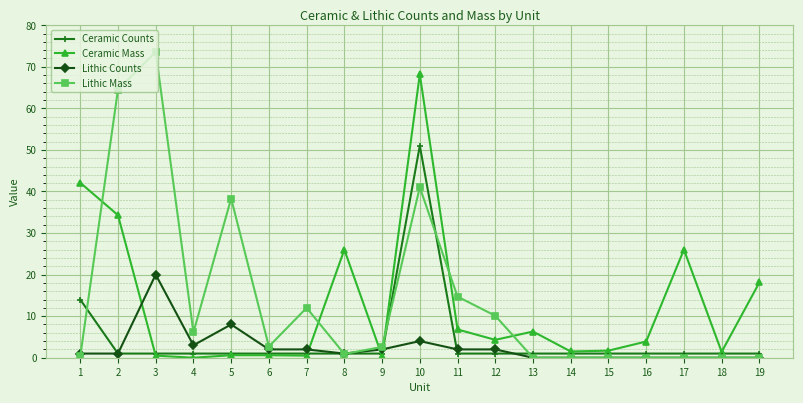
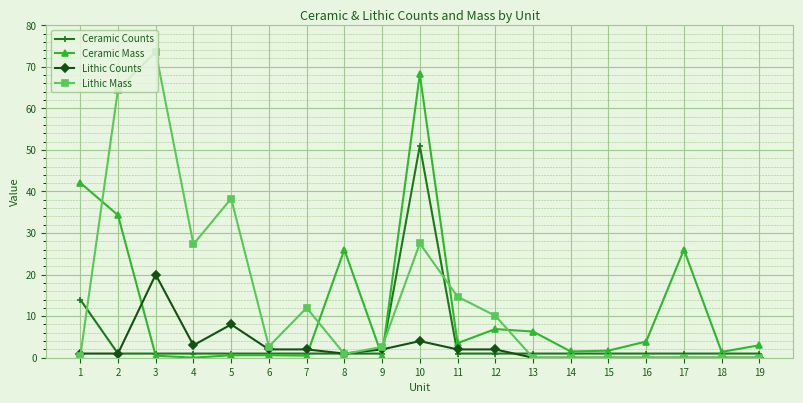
Lithic Mass, 4: 6 -> 27
Lithic Mass, 10: 41 -> 28
Ceramic Mass, 11: 7 -> 4
Ceramic Mass, 12: 4 -> 7
Ceramic Mass, 19: 18 -> 3
